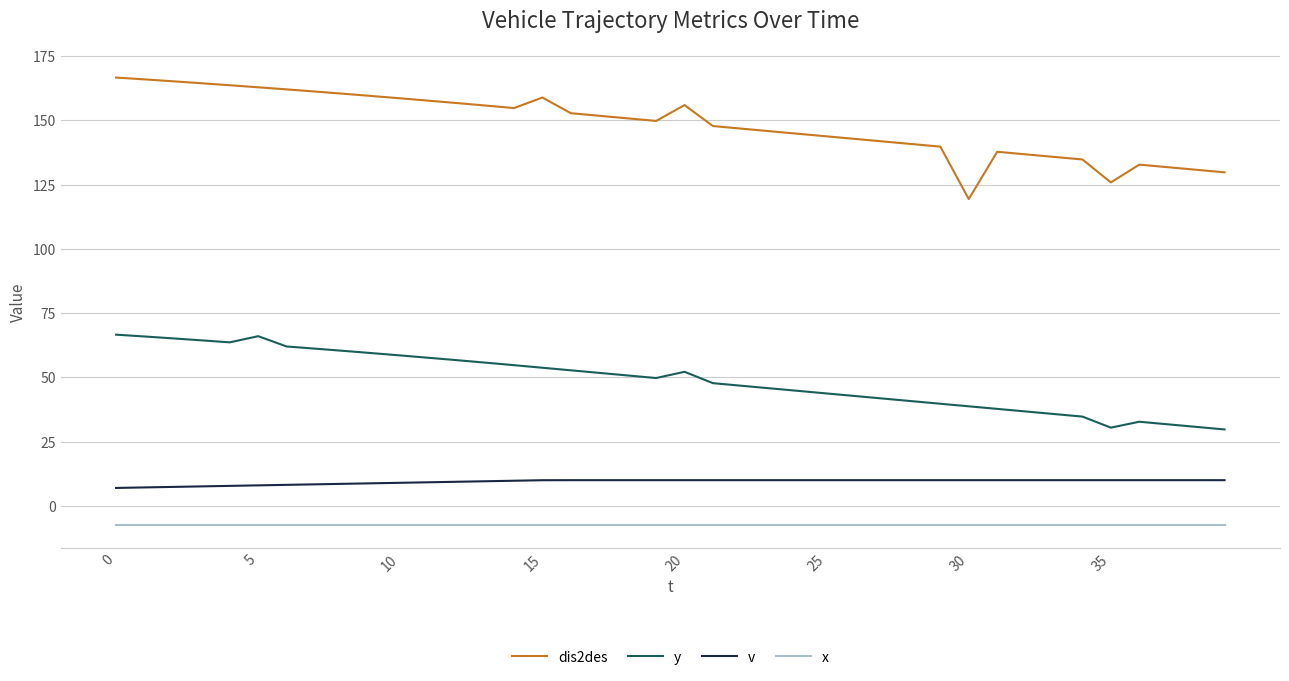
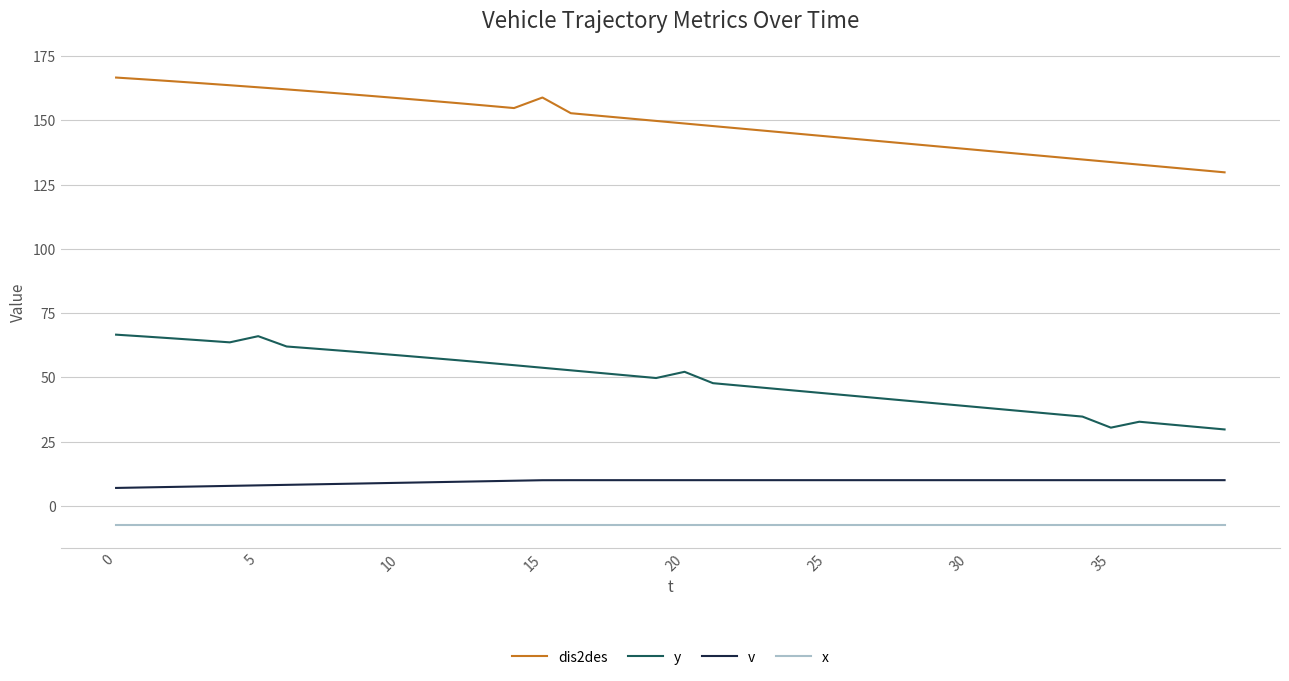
dis2des, 20: 156 -> 149
dis2des, 30: 119 -> 139
dis2des, 35: 126 -> 134
